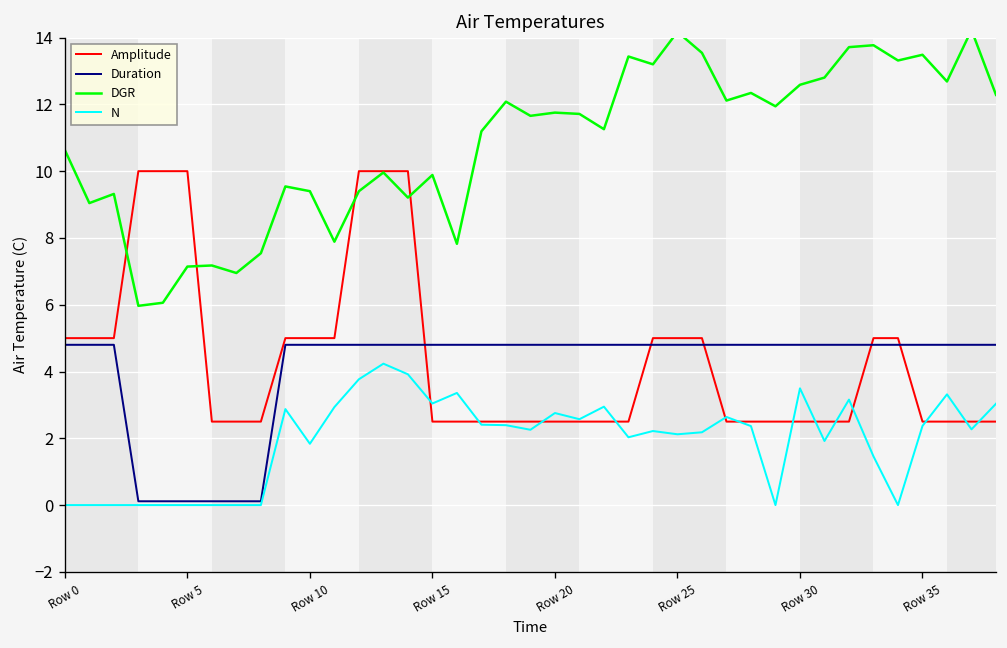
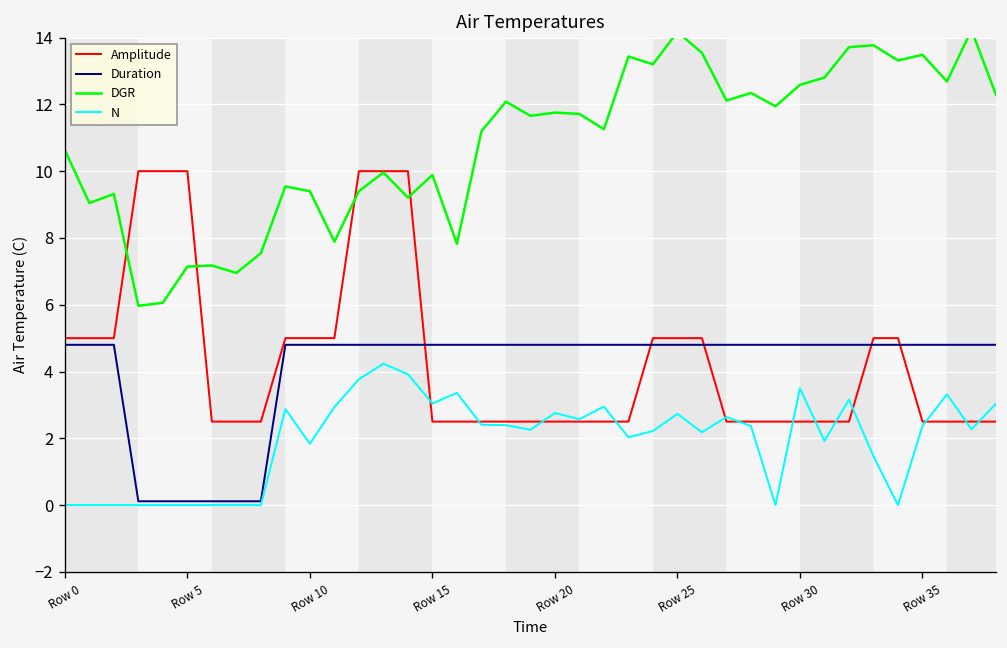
N, Row 25: 2.1 -> 2.7
